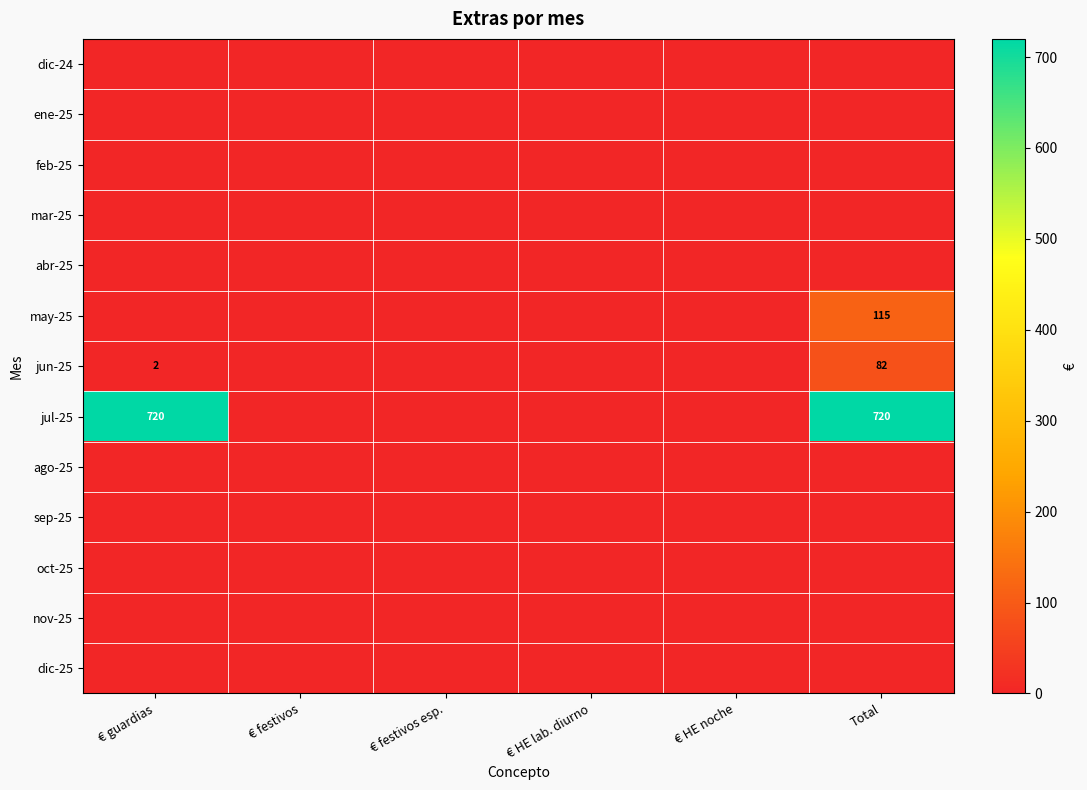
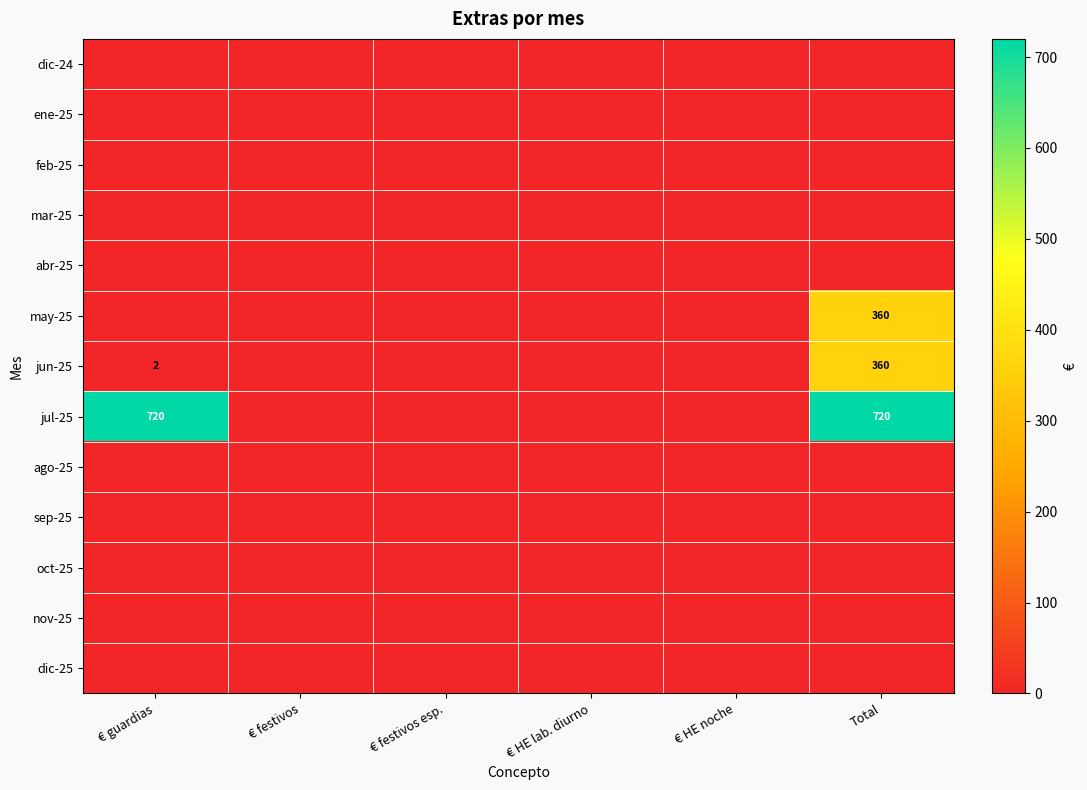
may-25, Total: 115 -> 360
jun-25, Total: 82 -> 360
